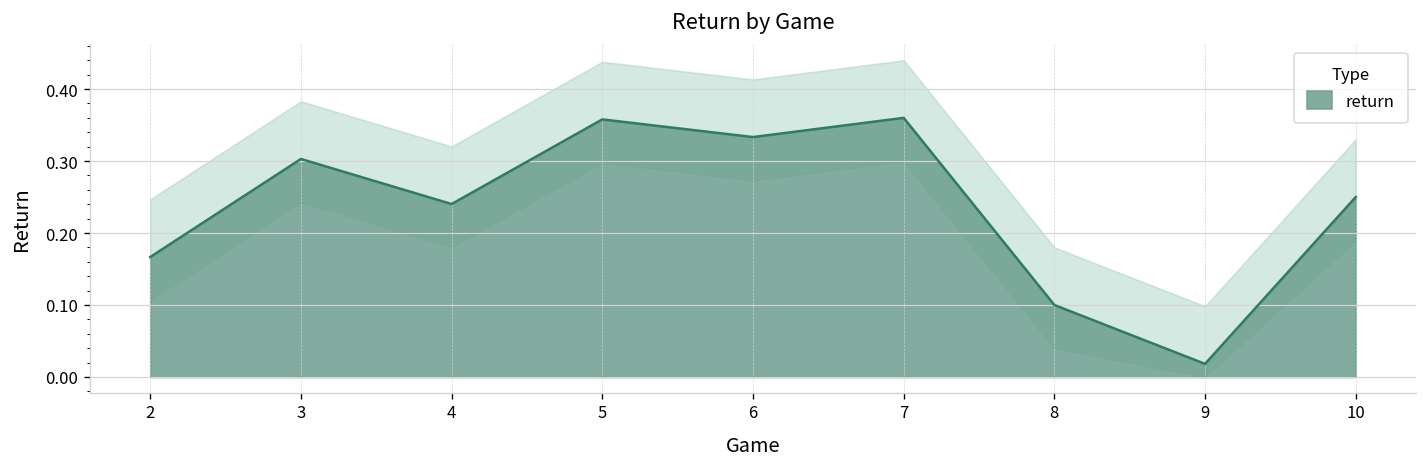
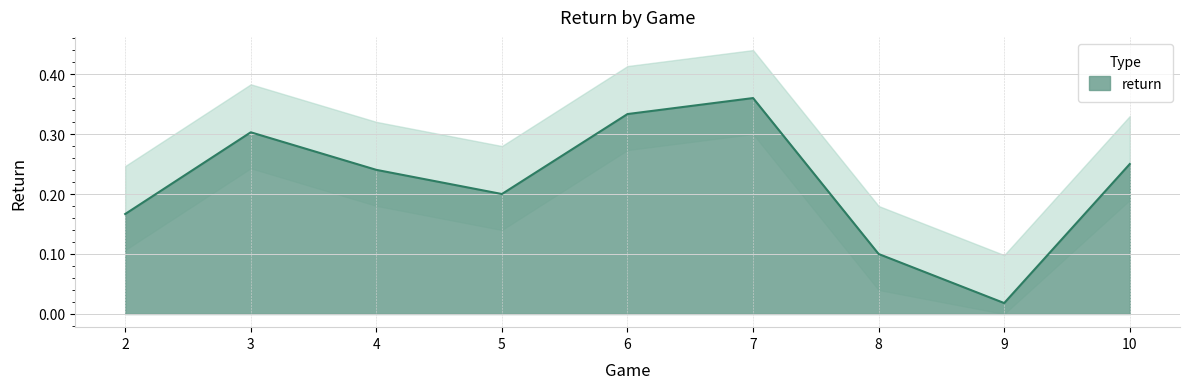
return, 5: 0.36 -> 0.20
